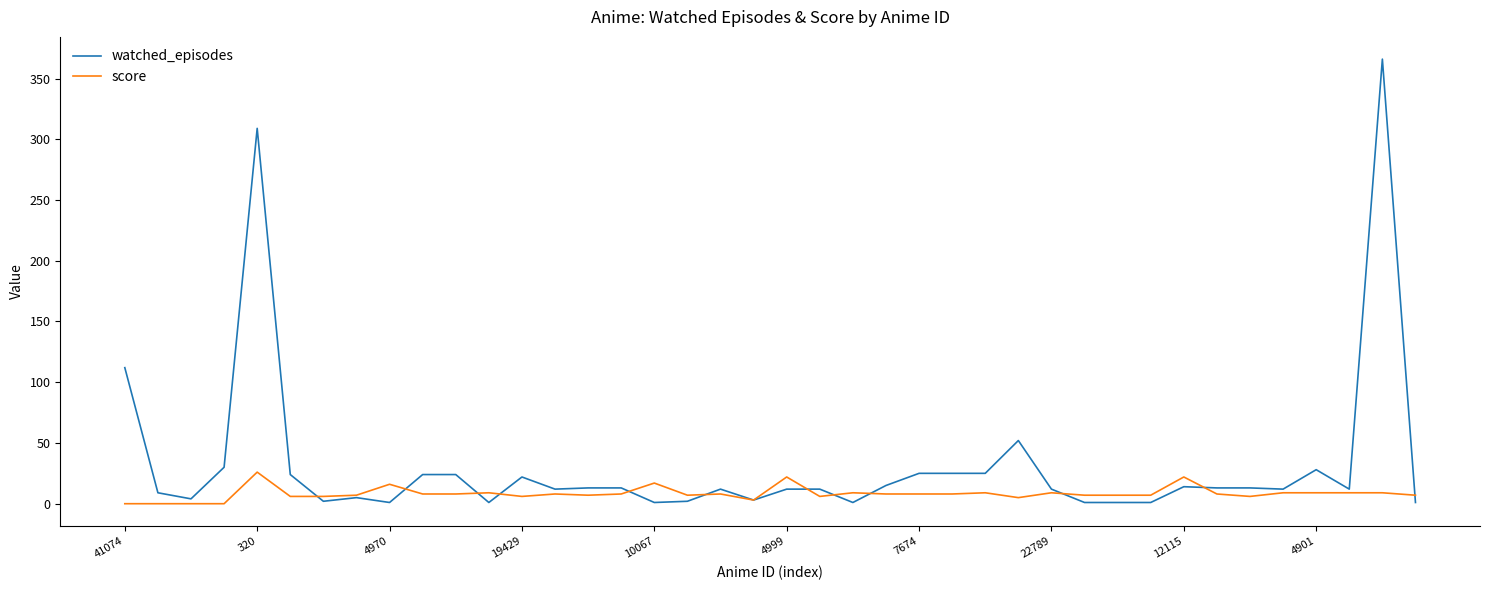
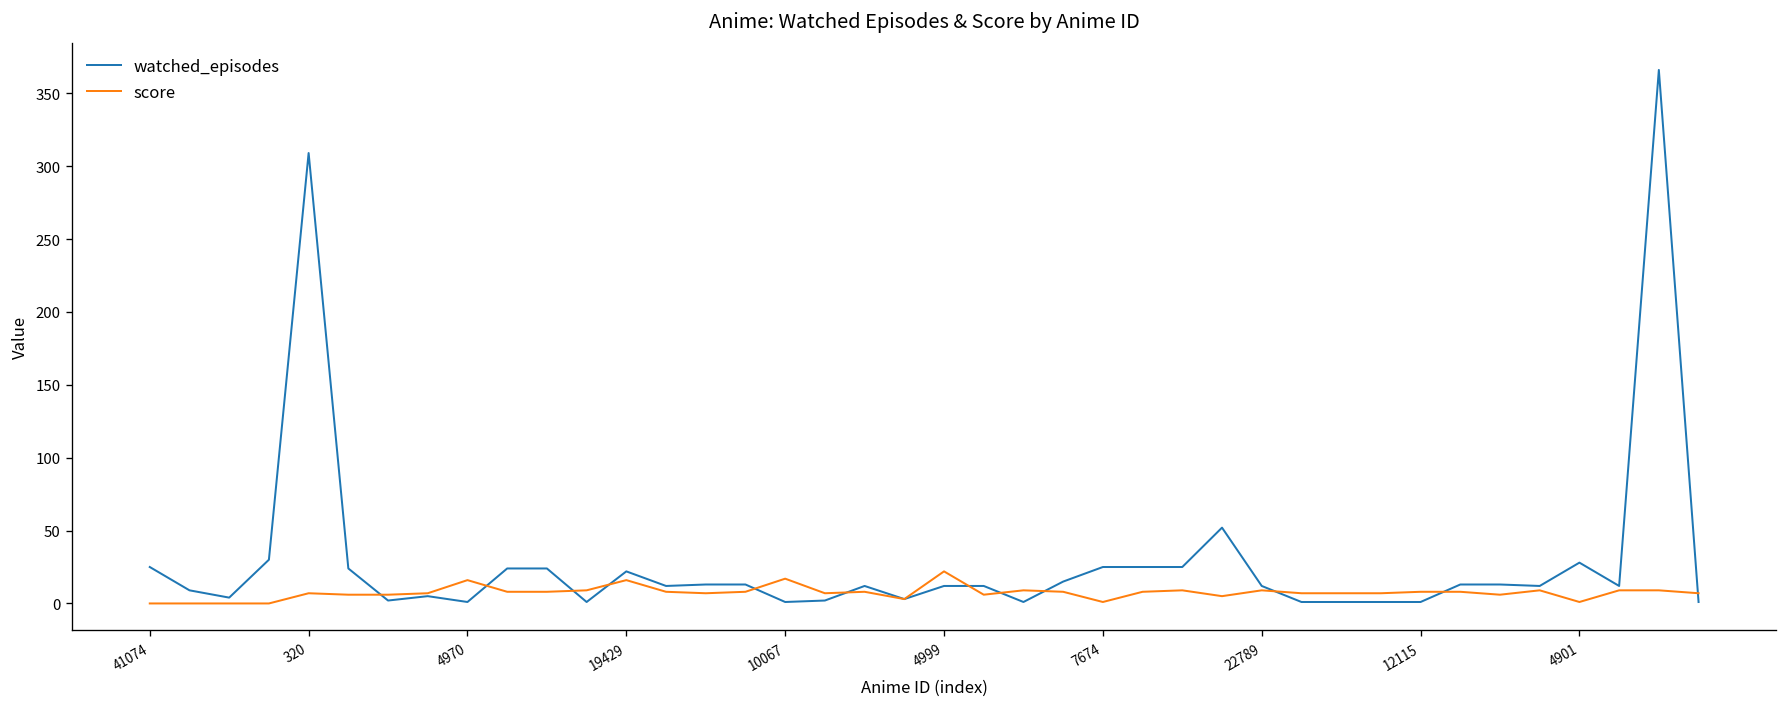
watched_episodes, 41074: 112 -> 25
score, 320: 26 -> 7
score, 19429: 6 -> 16
score, 7674: 8 -> 1
watched_episodes, 12115: 14 -> 1
score, 12115: 22 -> 8
score, 4901: 9 -> 1
